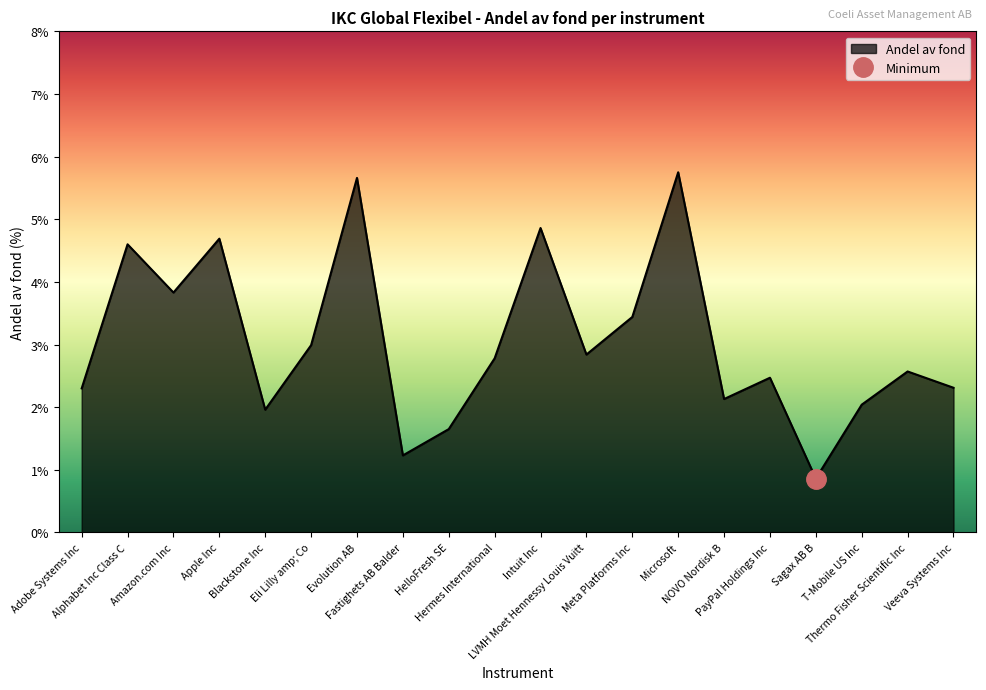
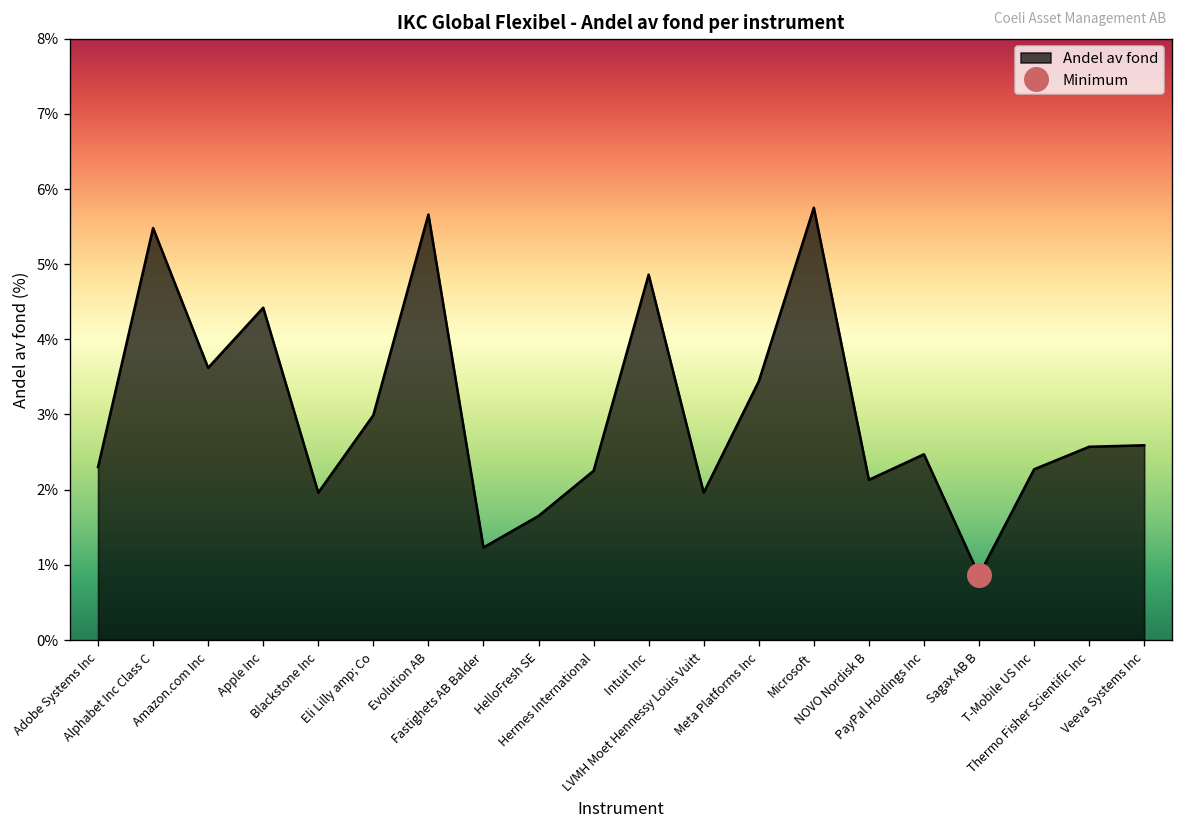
Andel av fond, Alphabet Inc Class C: 4.6% -> 5.5%
Andel av fond, Amazon.com Inc: 3.8% -> 3.6%
Andel av fond, Apple Inc: 4.7% -> 4.4%
Andel av fond, Hermes International: 2.8% -> 2.3%
Andel av fond, LVMH Moet Hennessy Louis Vuitt: 2.8% -> 2.0%
Andel av fond, T-Mobile US Inc: 2.0% -> 2.3%
Andel av fond, Veeva Systems Inc: 2.3% -> 2.6%
